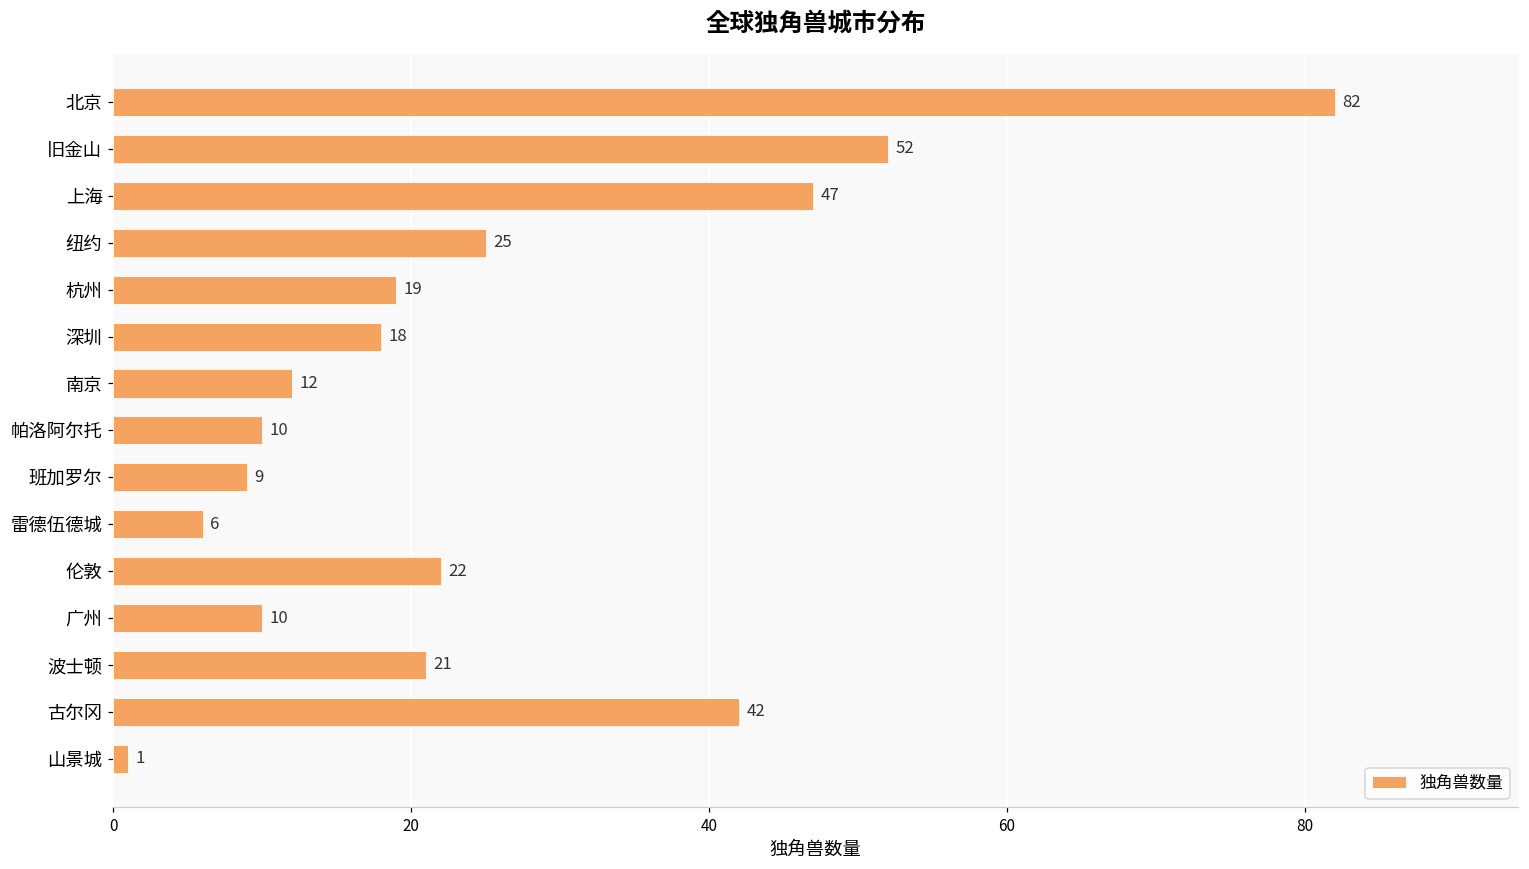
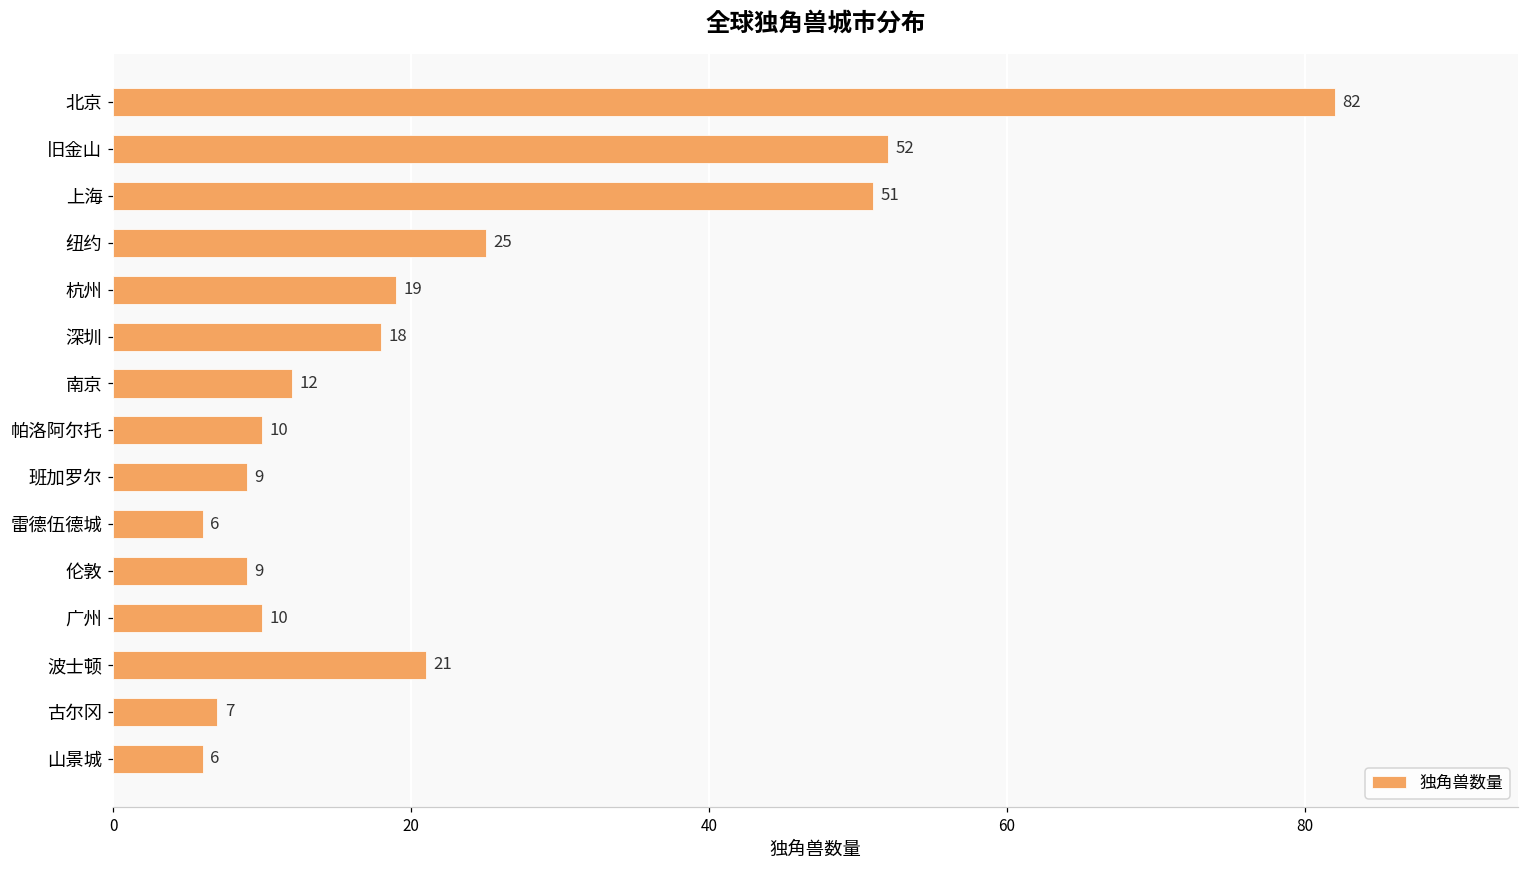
上海: 47 -> 51
伦敦: 22 -> 9
古尔冈: 42 -> 7
山景城: 1 -> 6
